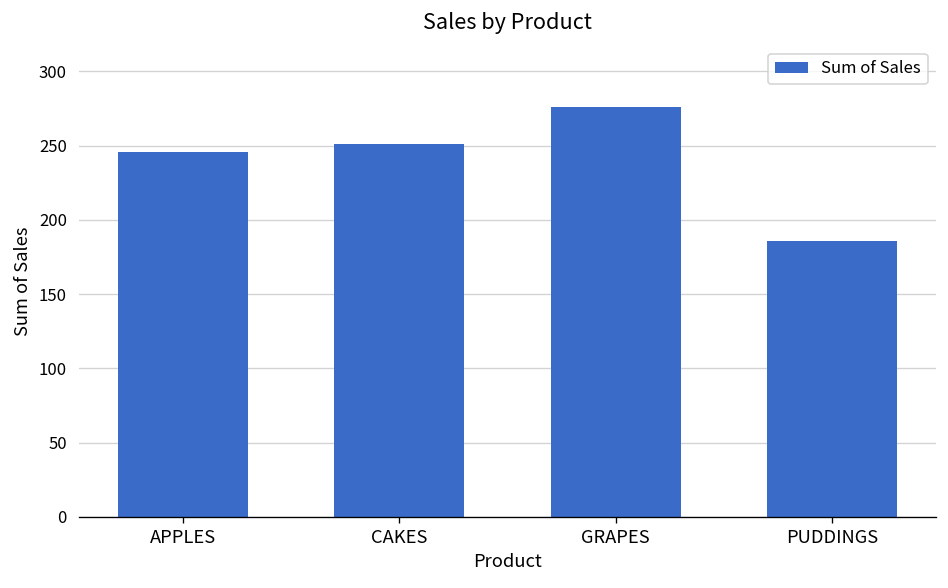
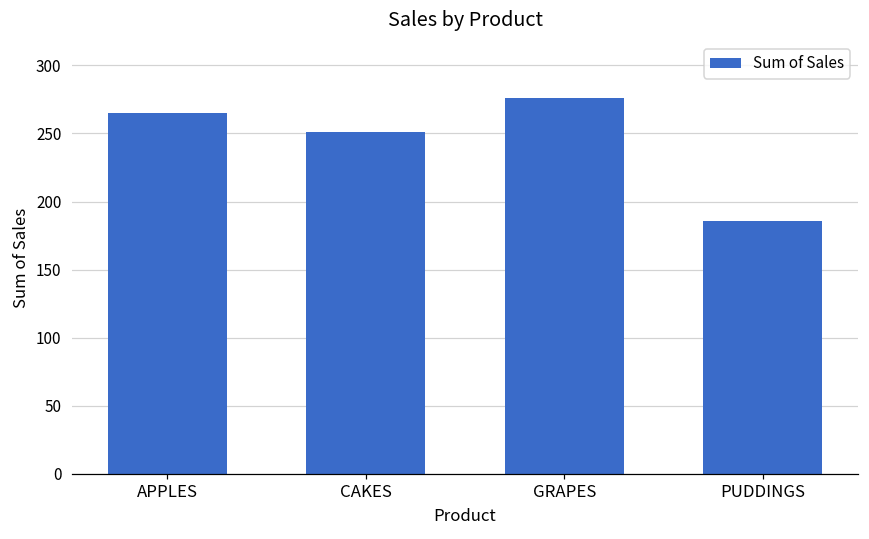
APPLES: 246 -> 265
